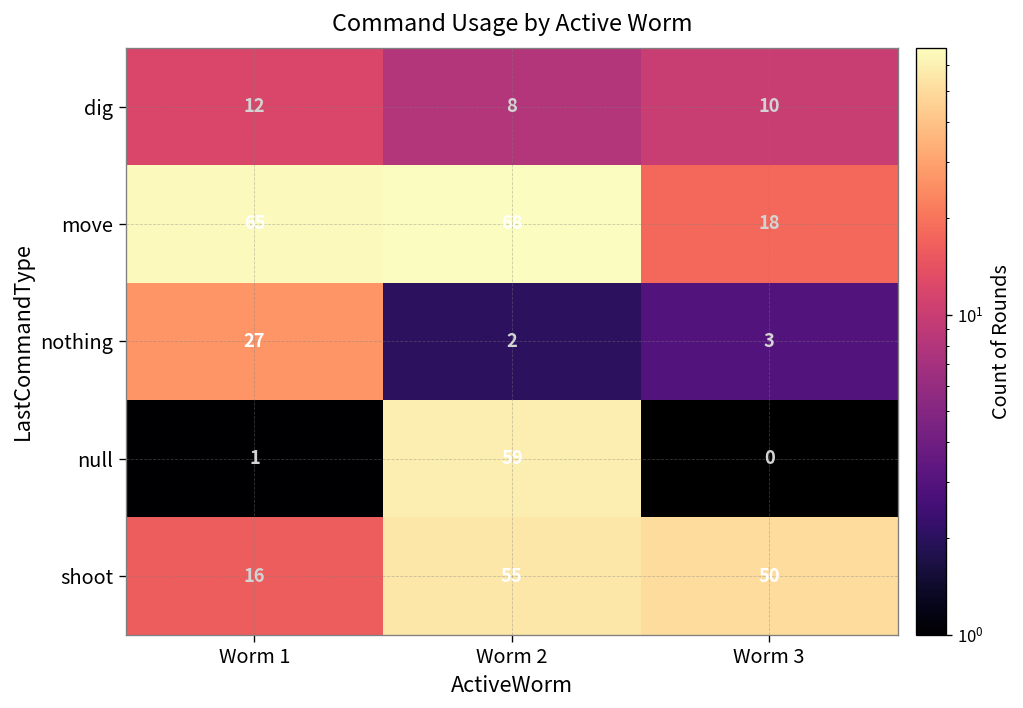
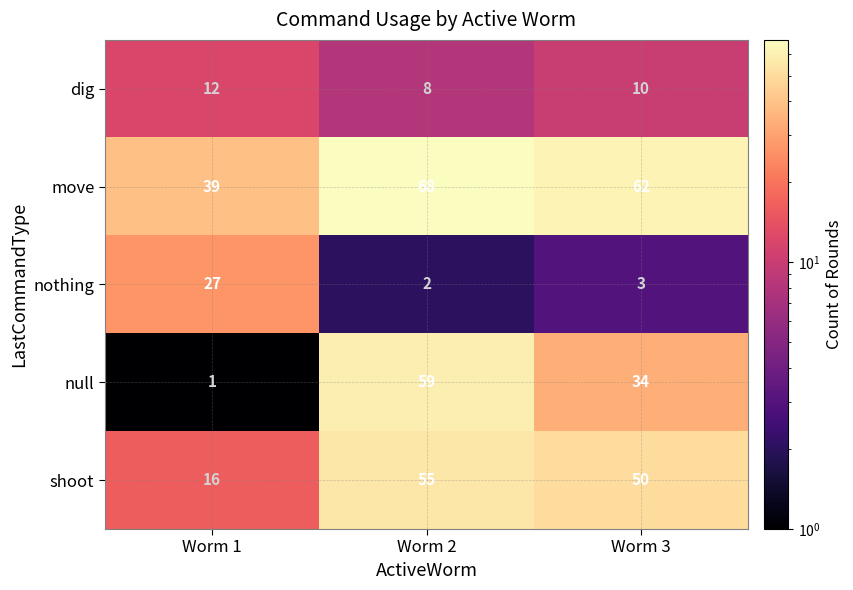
move, Worm 1: 65 -> 39
move, Worm 3: 18 -> 62
null, Worm 3: 0 -> 34
